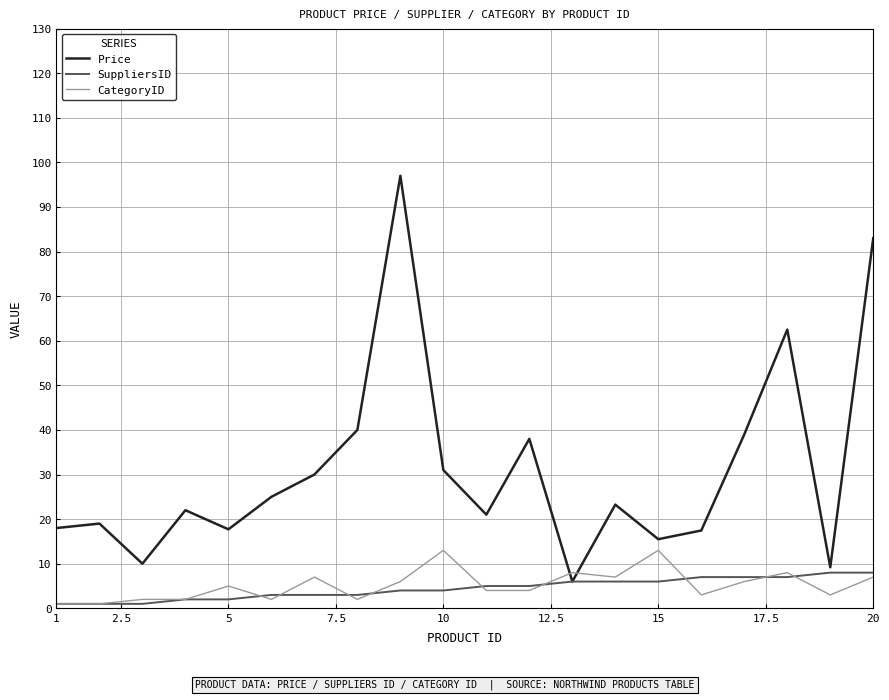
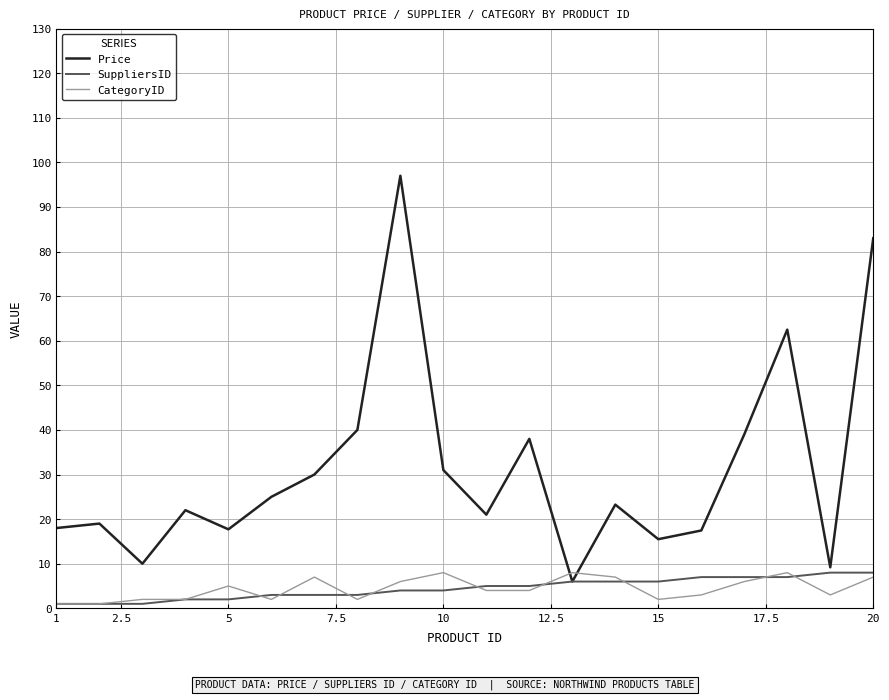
CategoryID, 10: 13 -> 8
CategoryID, 15: 13 -> 2
